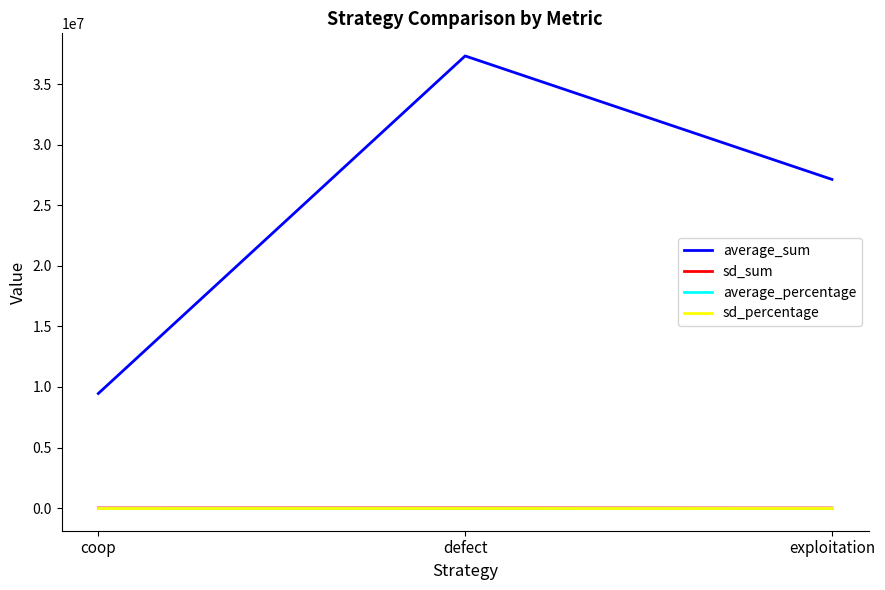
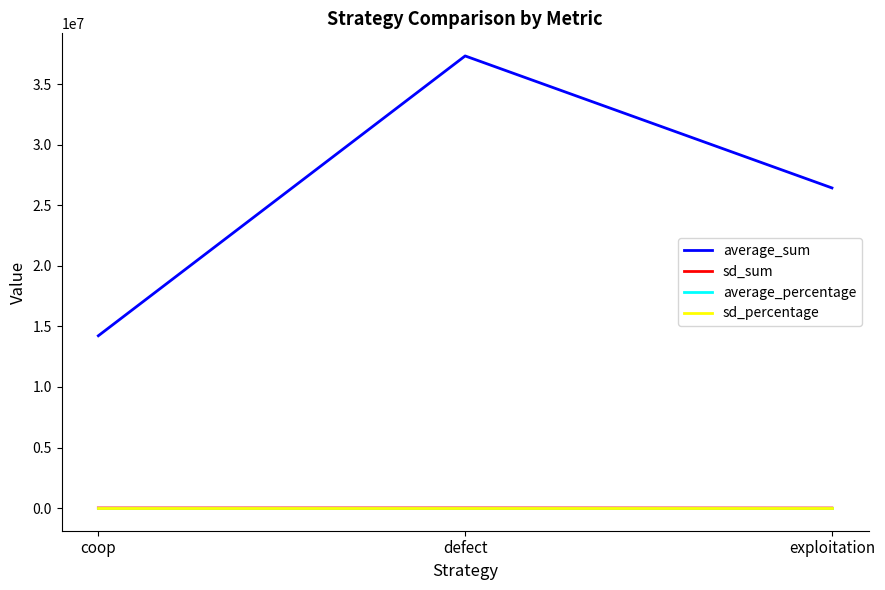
average_sum, coop: 9500000 -> 14200000
average_sum, exploitation: 27100000 -> 26400000
